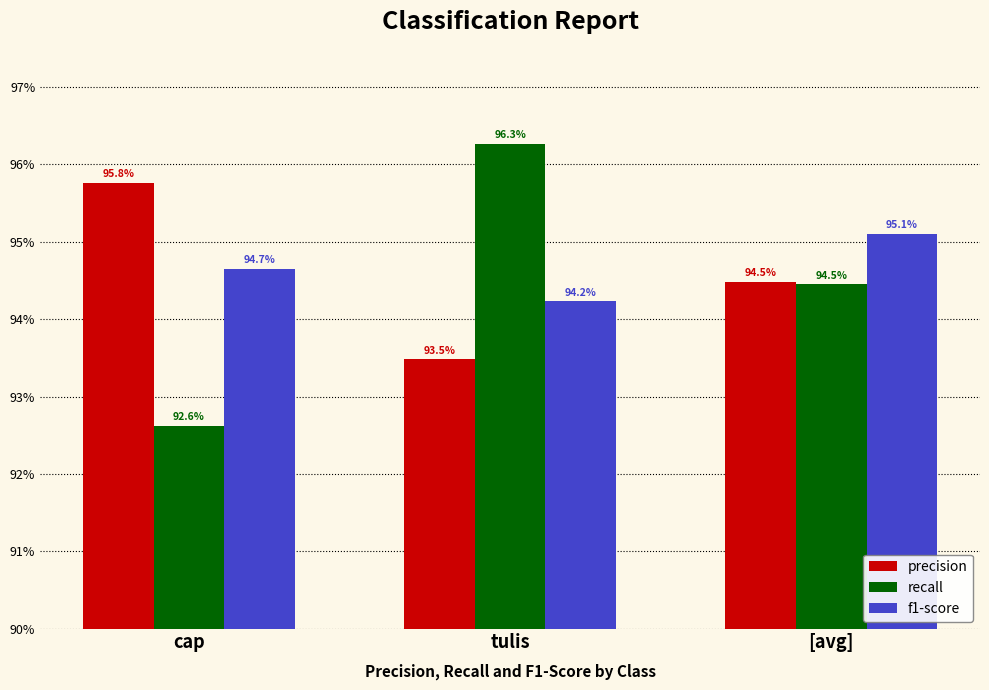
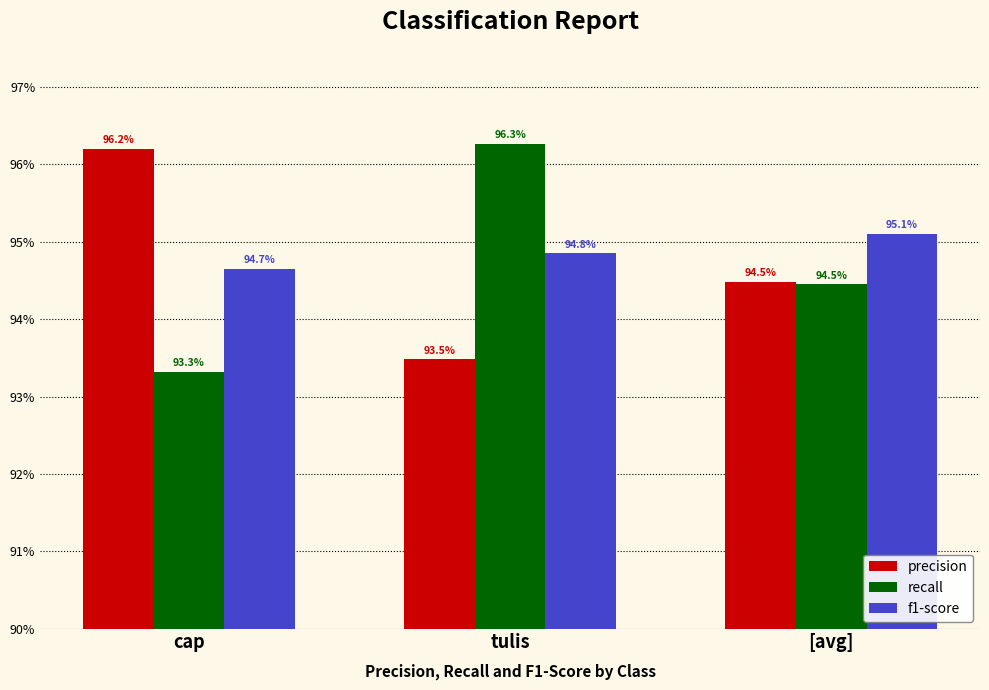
precision, cap: 95.8% -> 96.2%
recall, cap: 92.6% -> 93.3%
f1-score, tulis: 94.2% -> 94.8%
